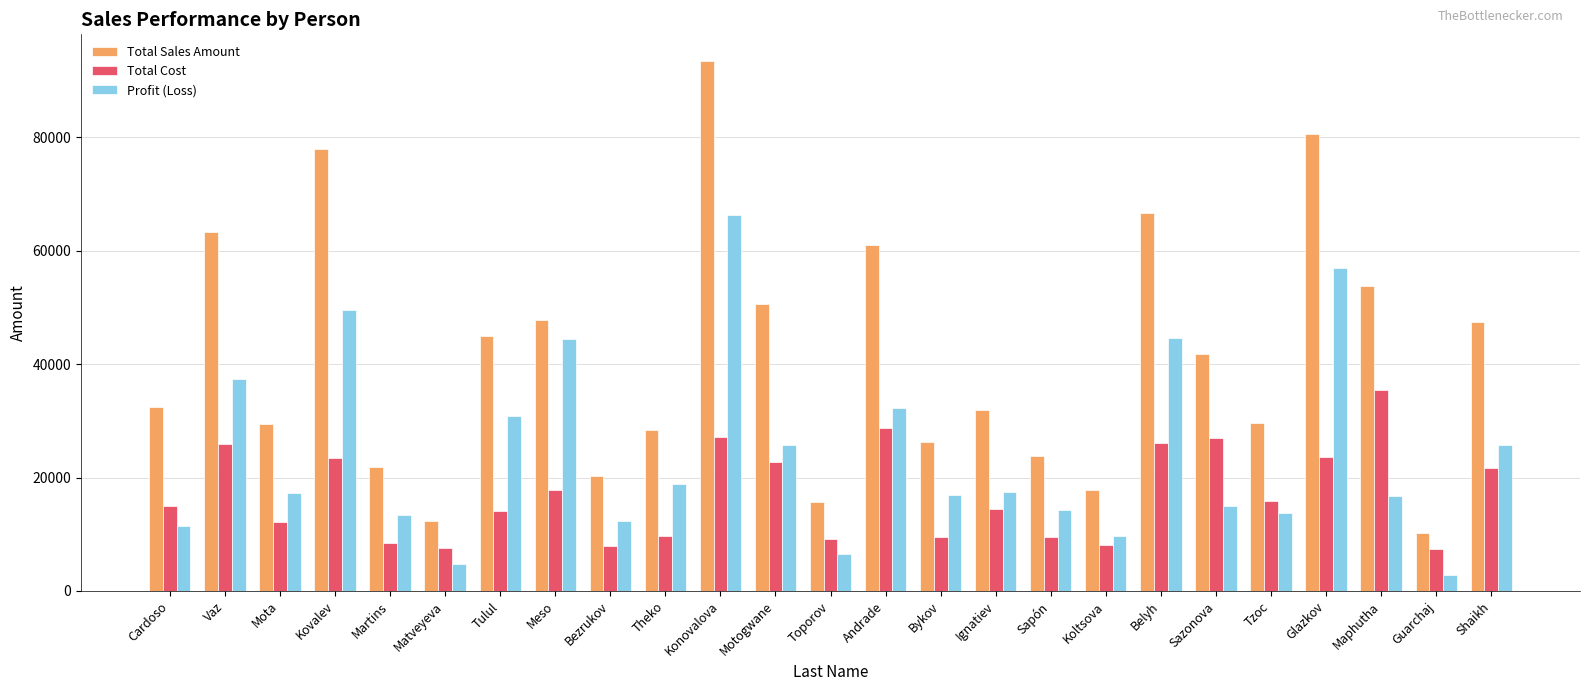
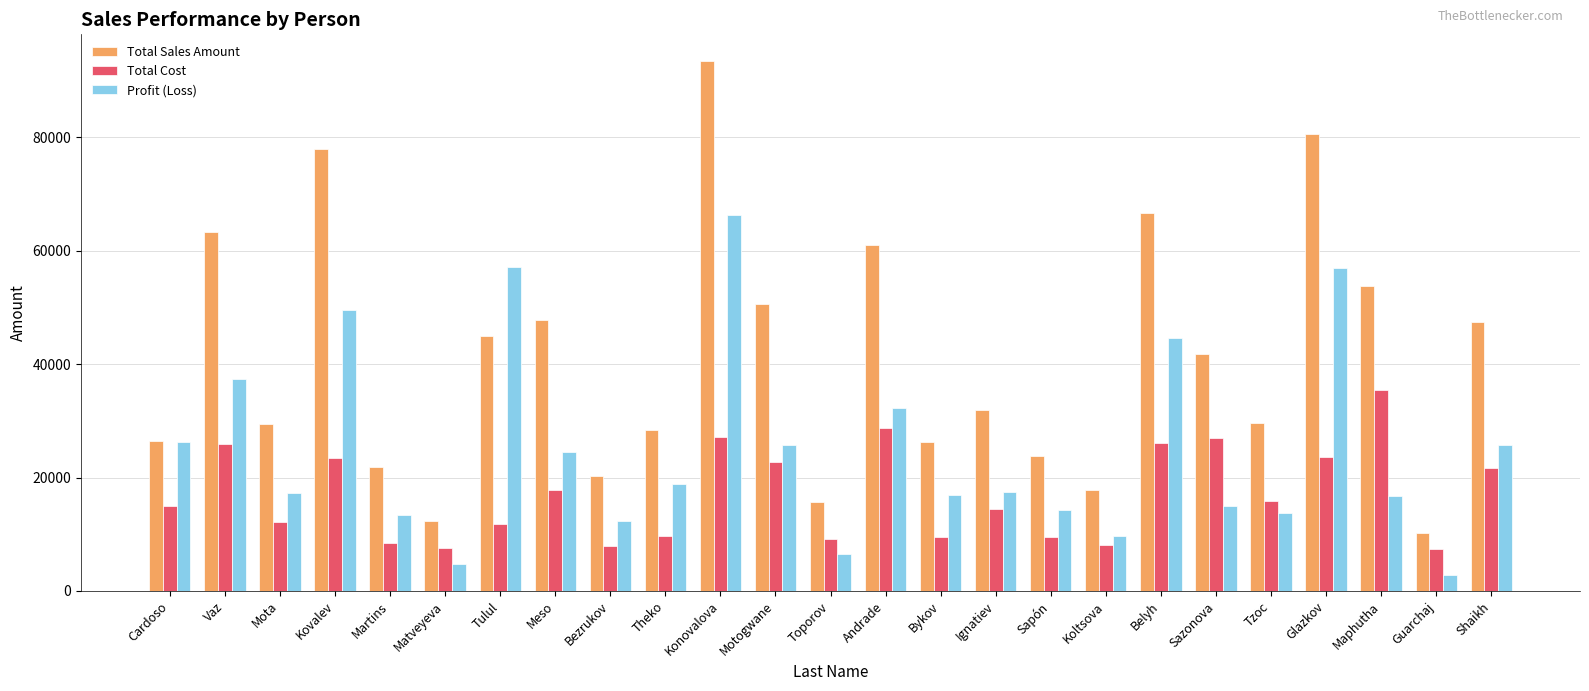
Total Sales Amount, Cardoso: 33000 -> 26000
Profit (Loss), Cardoso: 11000 -> 26000
Total Cost, Tulul: 14000 -> 12000
Profit (Loss), Tulul: 31000 -> 57000
Profit (Loss), Meso: 44000 -> 25000
